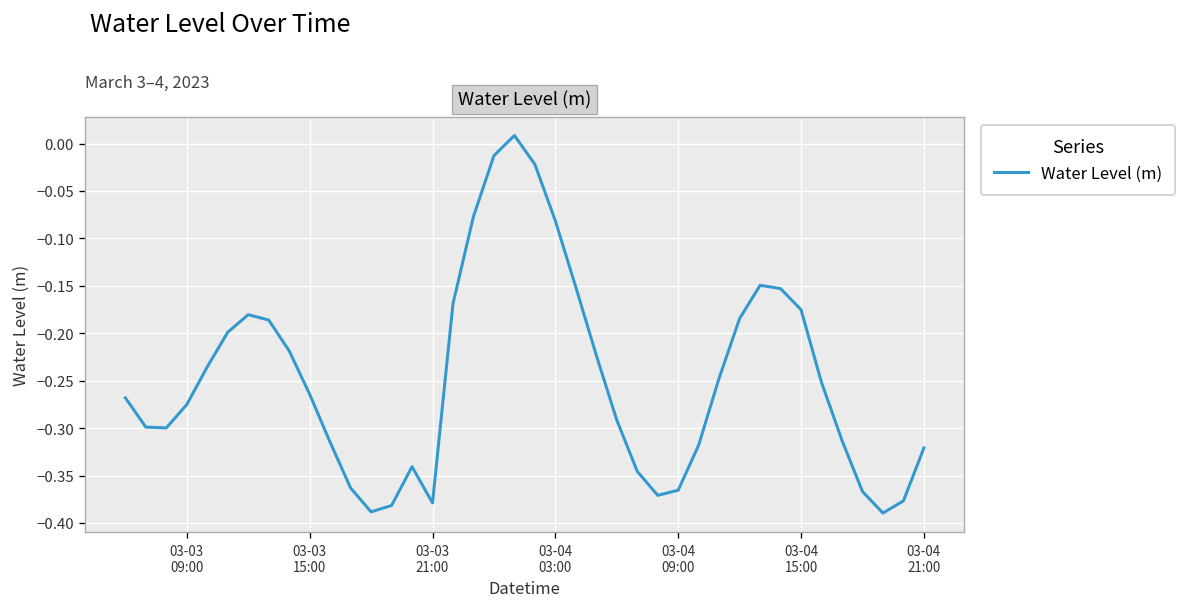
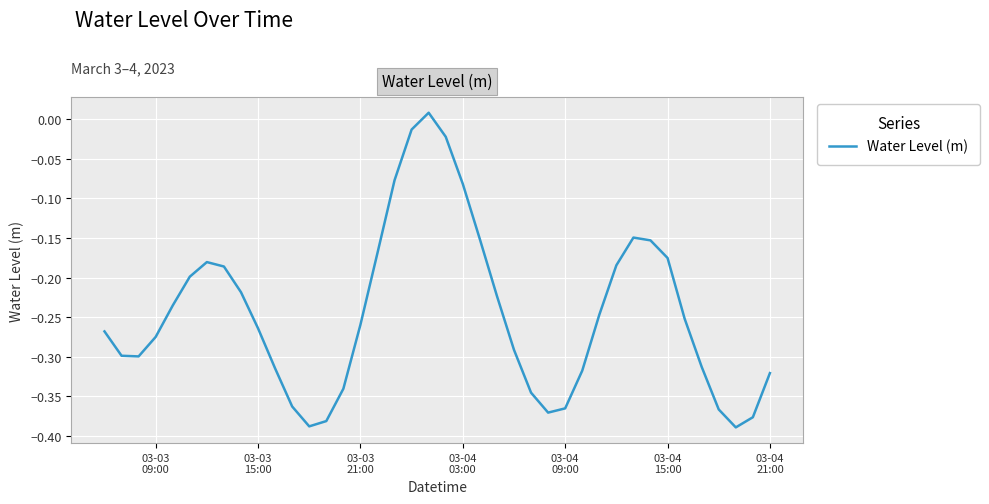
03-03 21:00: -0.38 -> -0.26
